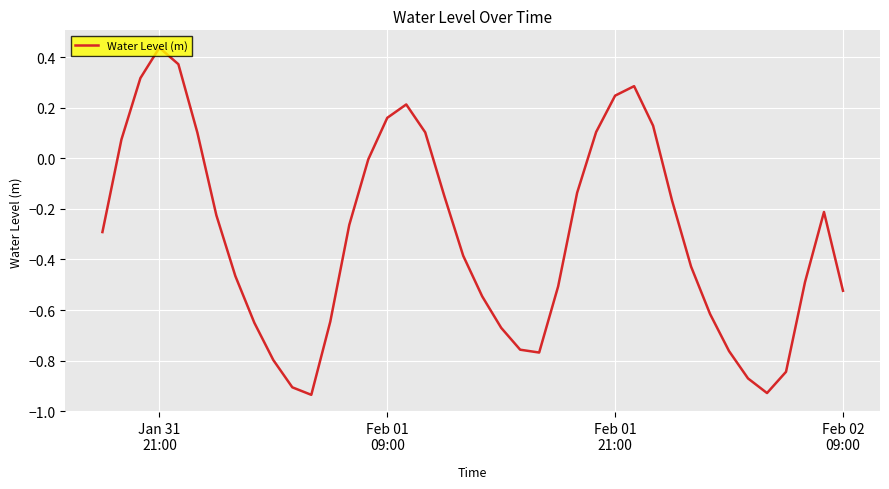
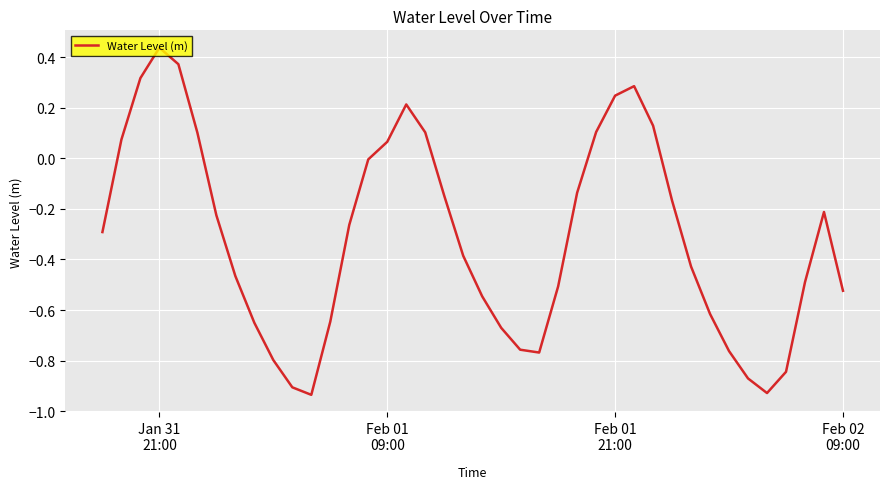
Feb 01 09:00: 0.16 -> 0.06
